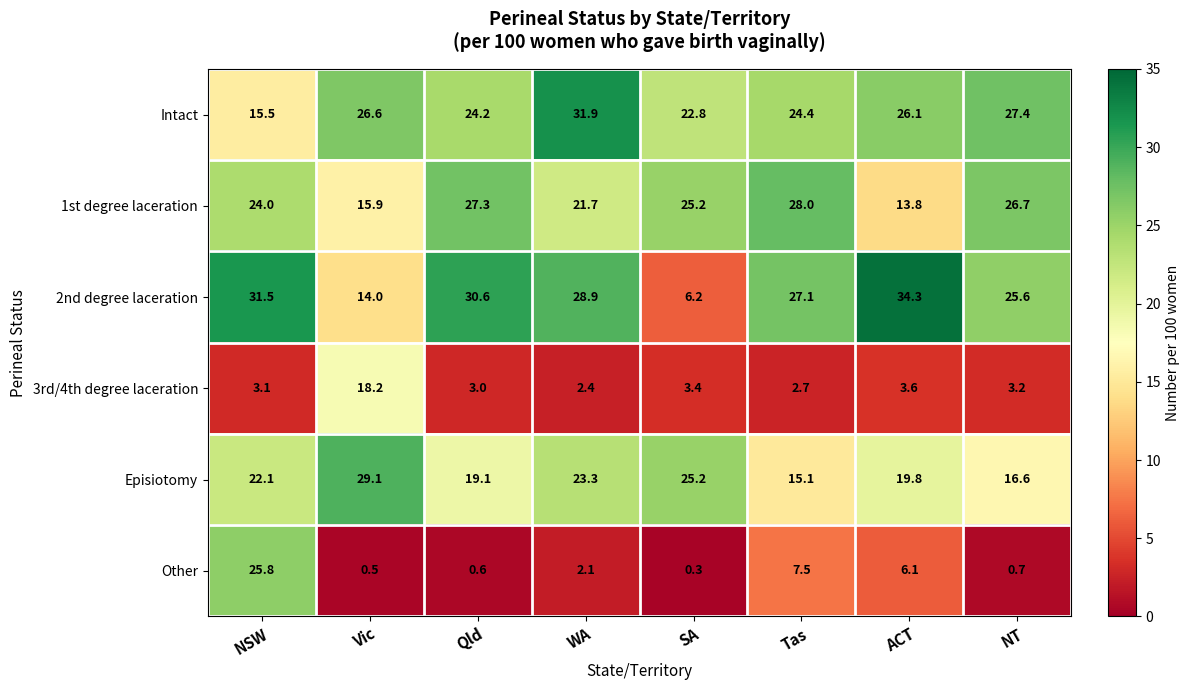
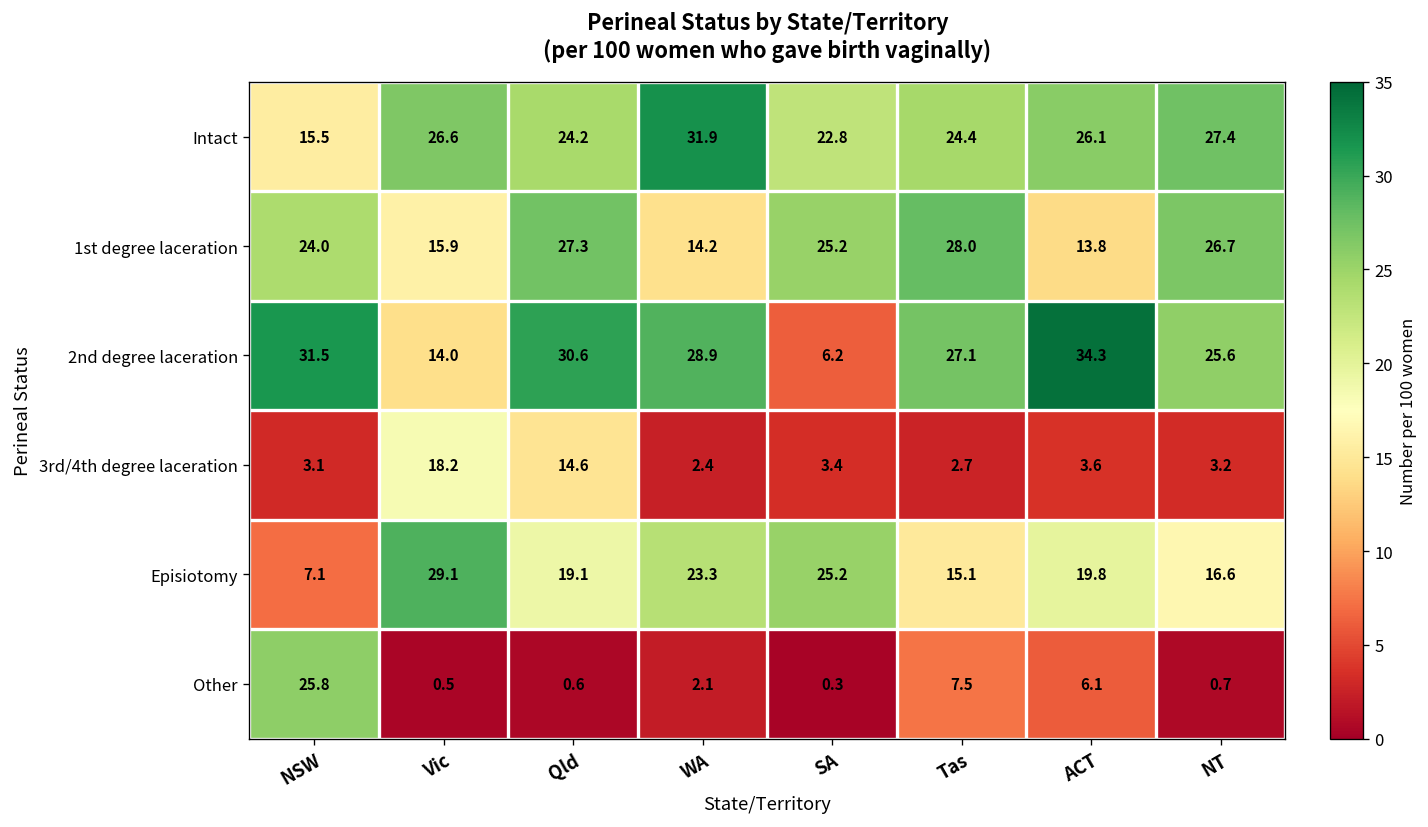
1st degree laceration, WA: 21.7 -> 14.2
3rd/4th degree laceration, Qld: 3.0 -> 14.6
Episiotomy, NSW: 22.1 -> 7.1
